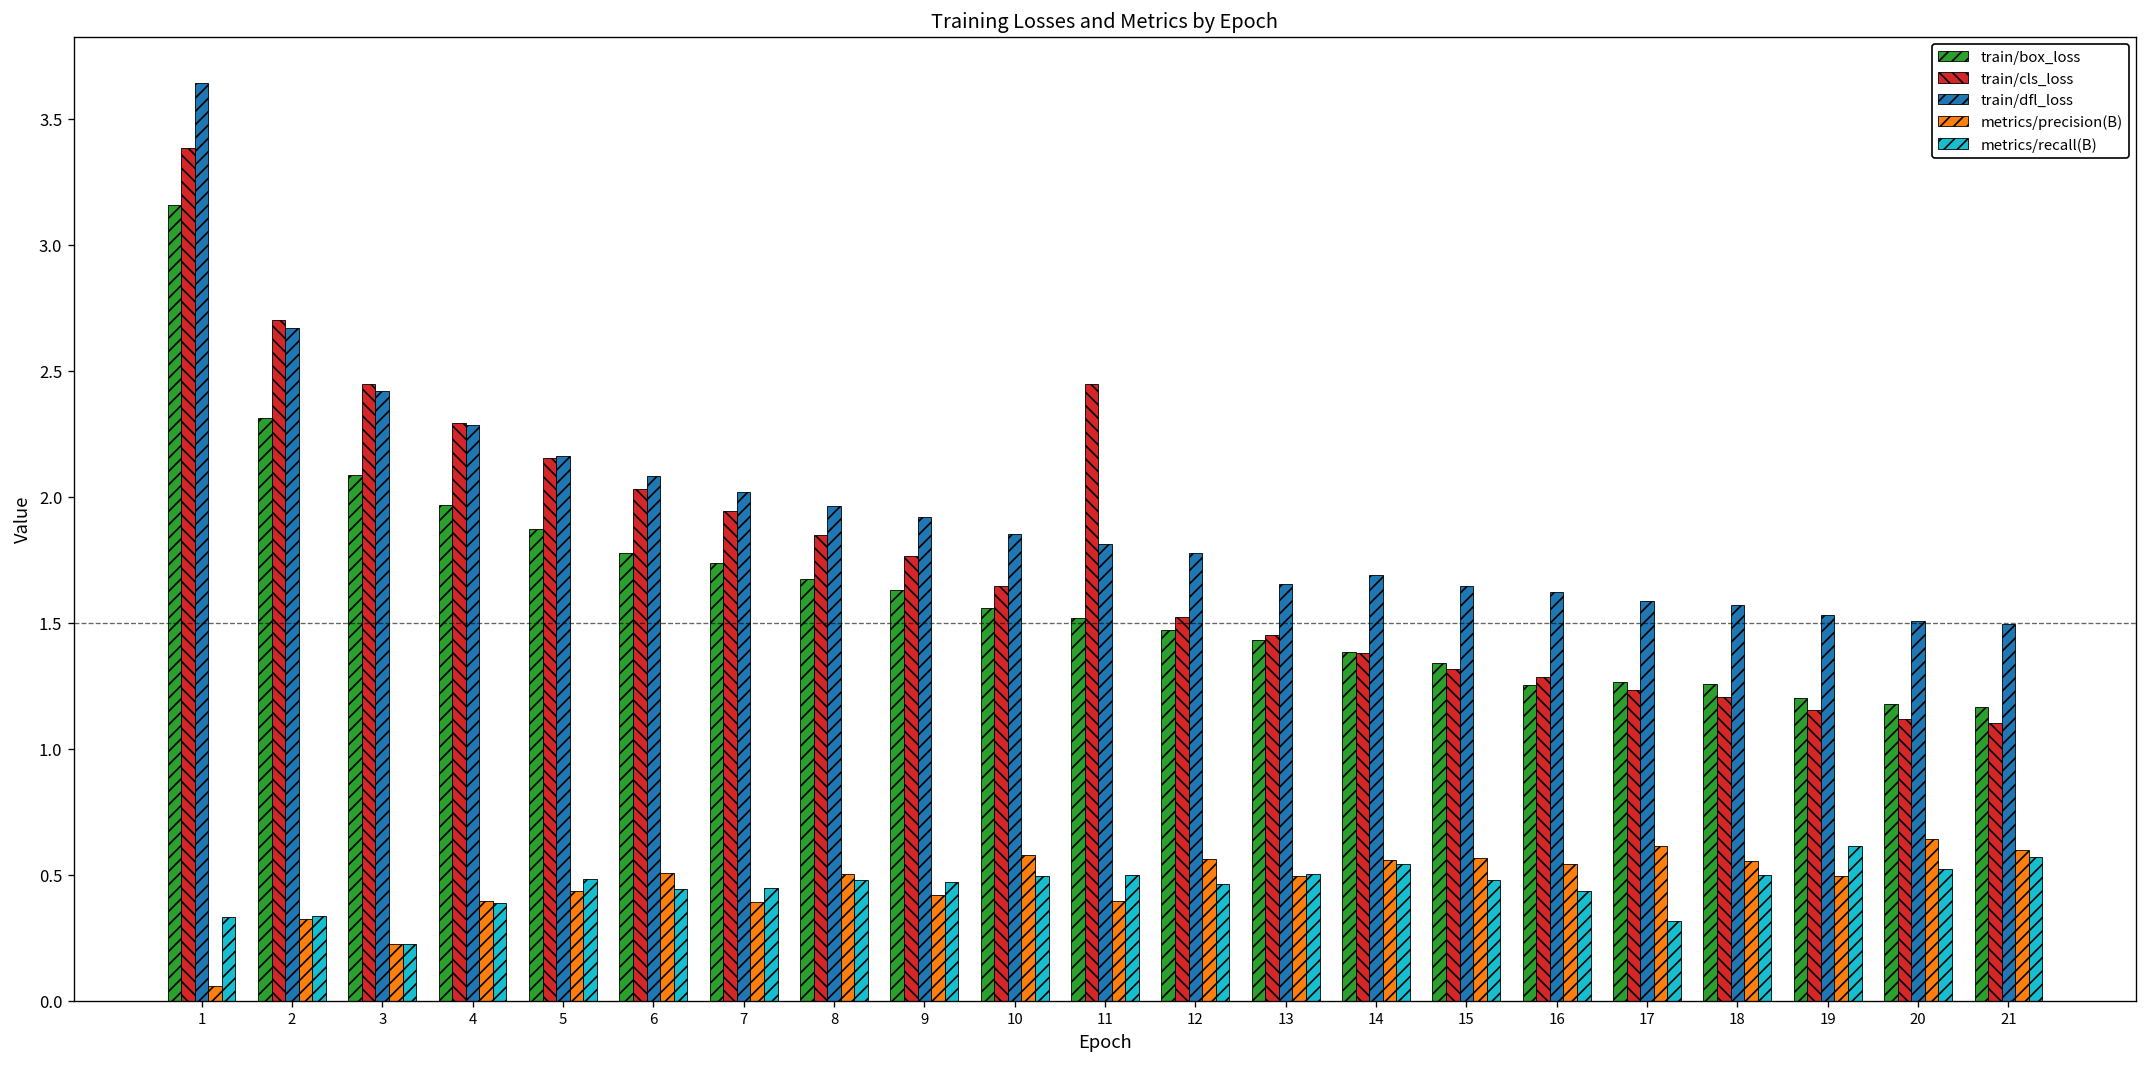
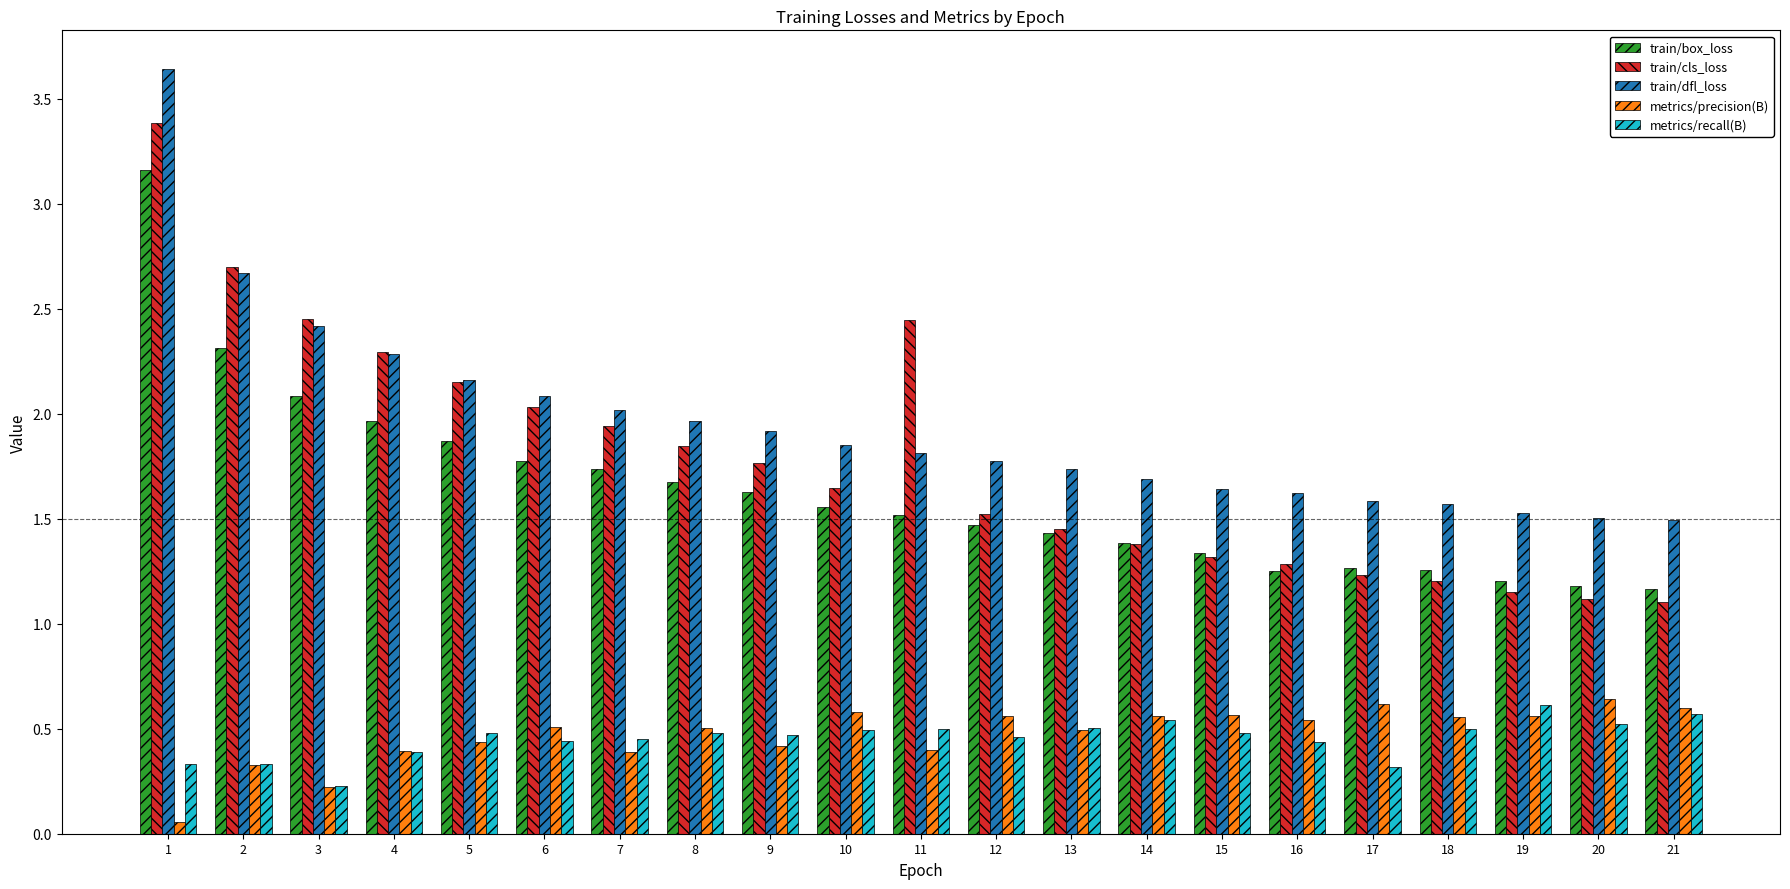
train/dfl_loss, 13: 1.65 -> 1.73
metrics/precision(B), 19: 0.49 -> 0.56
